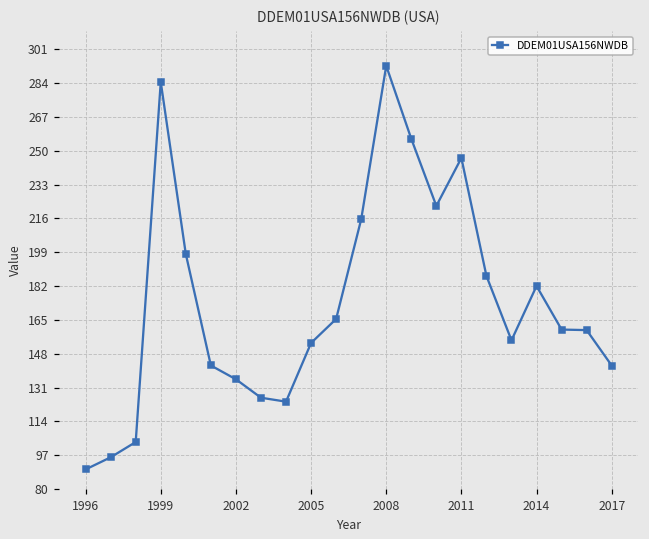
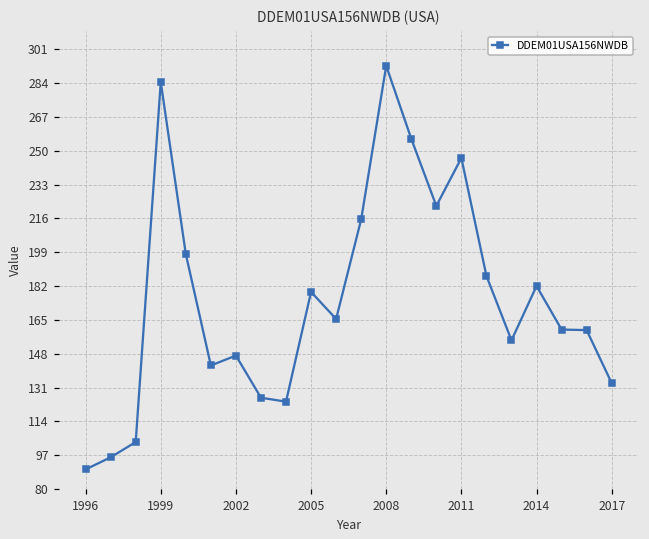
2002: 135 -> 147
2005: 153 -> 179
2017: 142 -> 133
